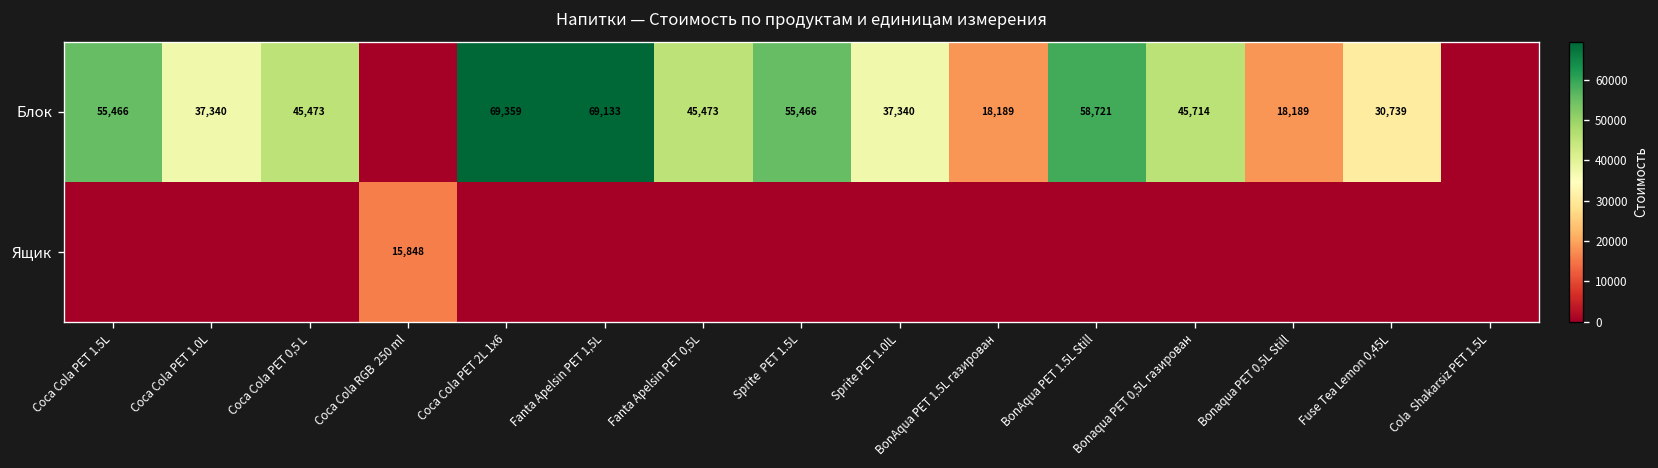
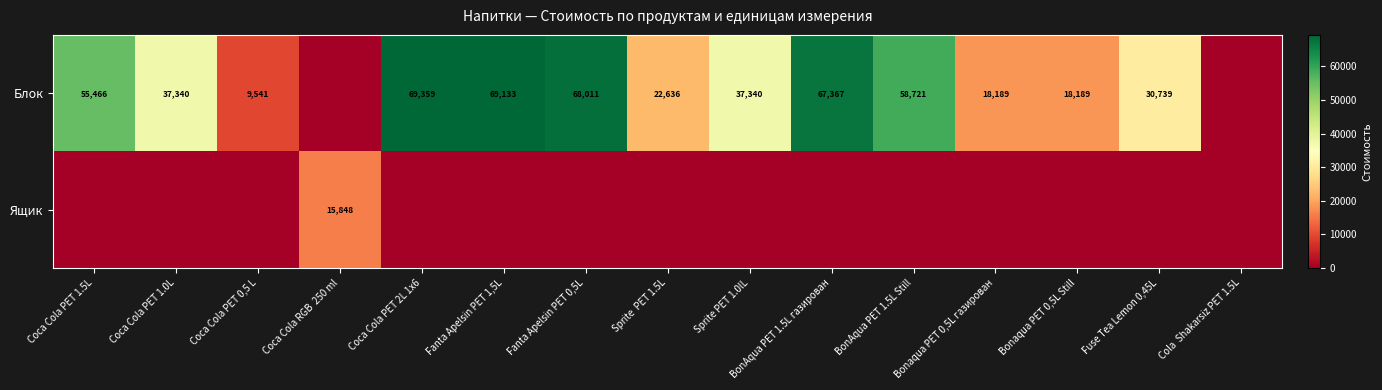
Блок, Coca Cola PET 0,5 L: 45,473 -> 9,541
Блок, Fanta Apelsin PET 0,5L: 45,473 -> 68,011
Блок, Sprite PET 1.5L: 55,466 -> 22,636
Блок, BonAqua PET 1.5L газирован: 18,189 -> 67,367
Блок, Bonaqua PET 0,5L газирован: 45,714 -> 18,189
